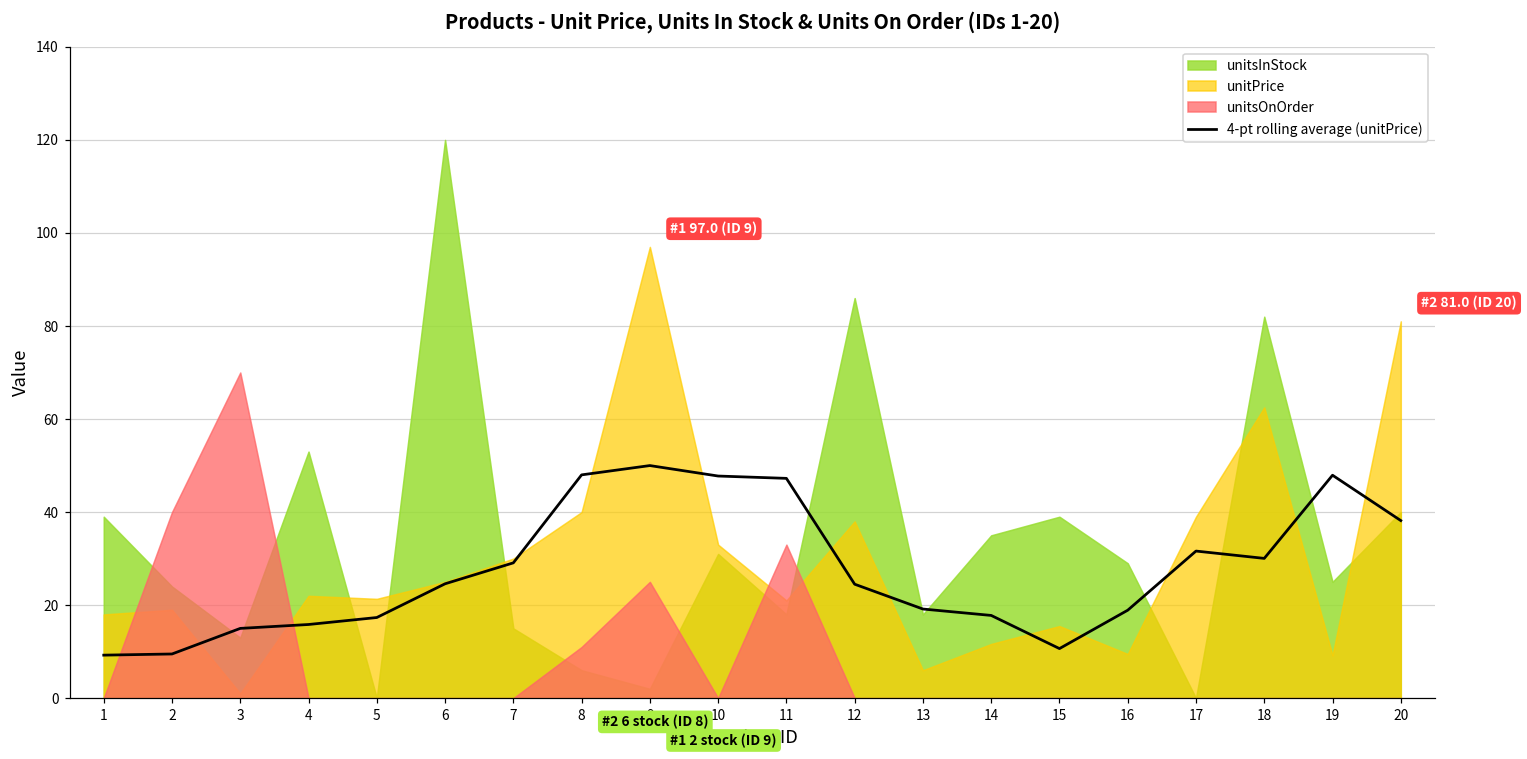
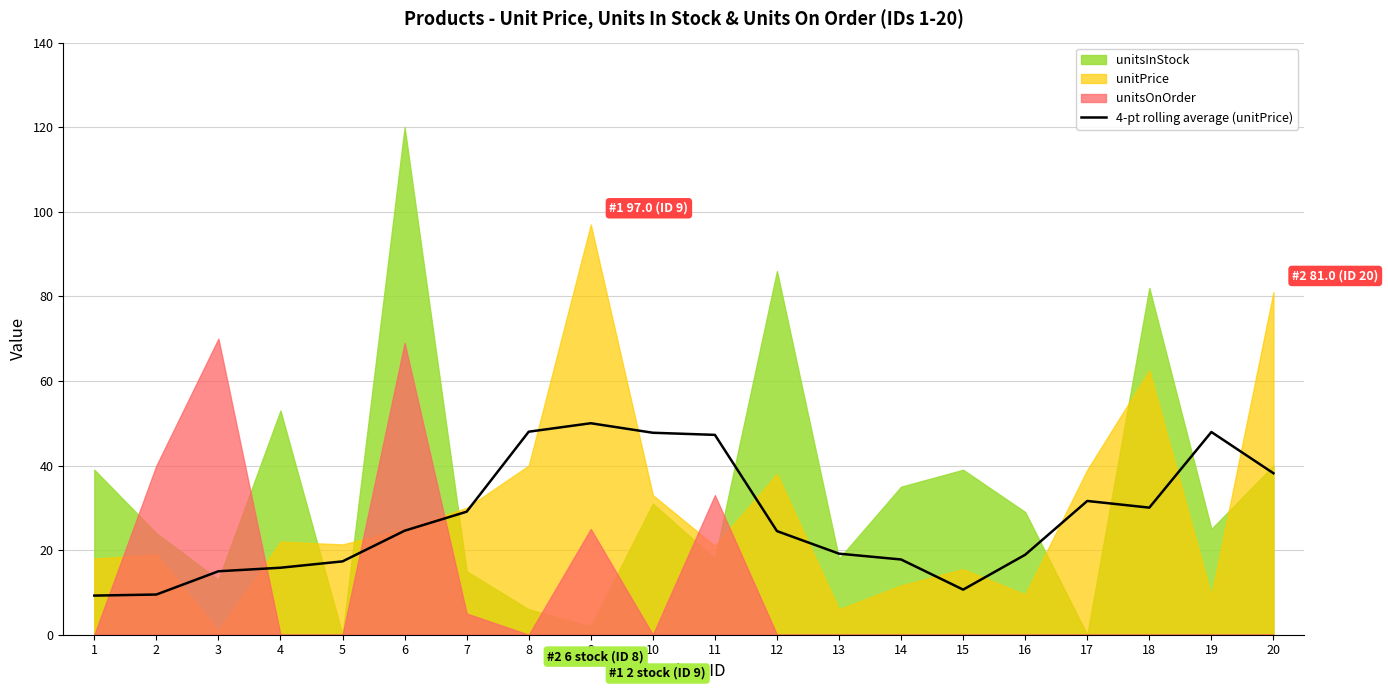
unitsOnOrder, 6: 0 -> 69
unitsOnOrder, 7: 0 -> 5
unitsOnOrder, 8: 11 -> 0
